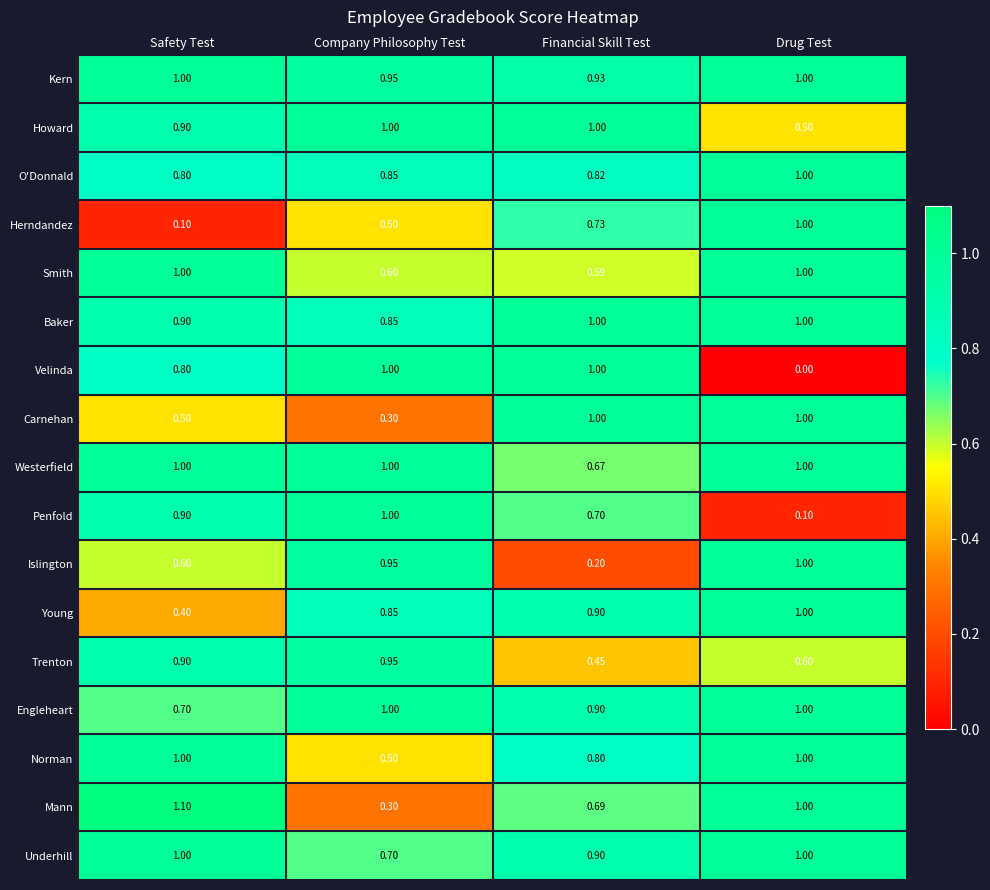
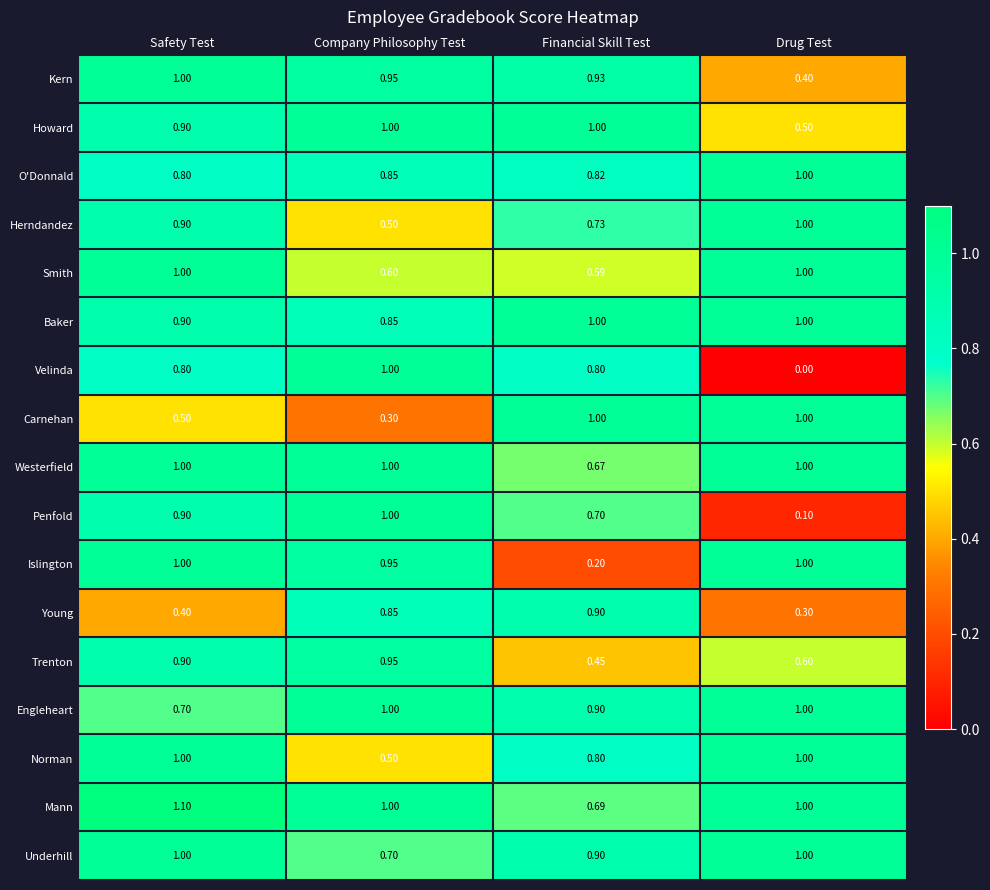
Kern, Drug Test: 1.00 -> 0.40
Herndandez, Safety Test: 0.10 -> 0.90
Velinda, Financial Skill Test: 1.00 -> 0.80
Islington, Safety Test: 0.60 -> 1.00
Young, Drug Test: 1.00 -> 0.30
Mann, Company Philosophy Test: 0.30 -> 1.00
